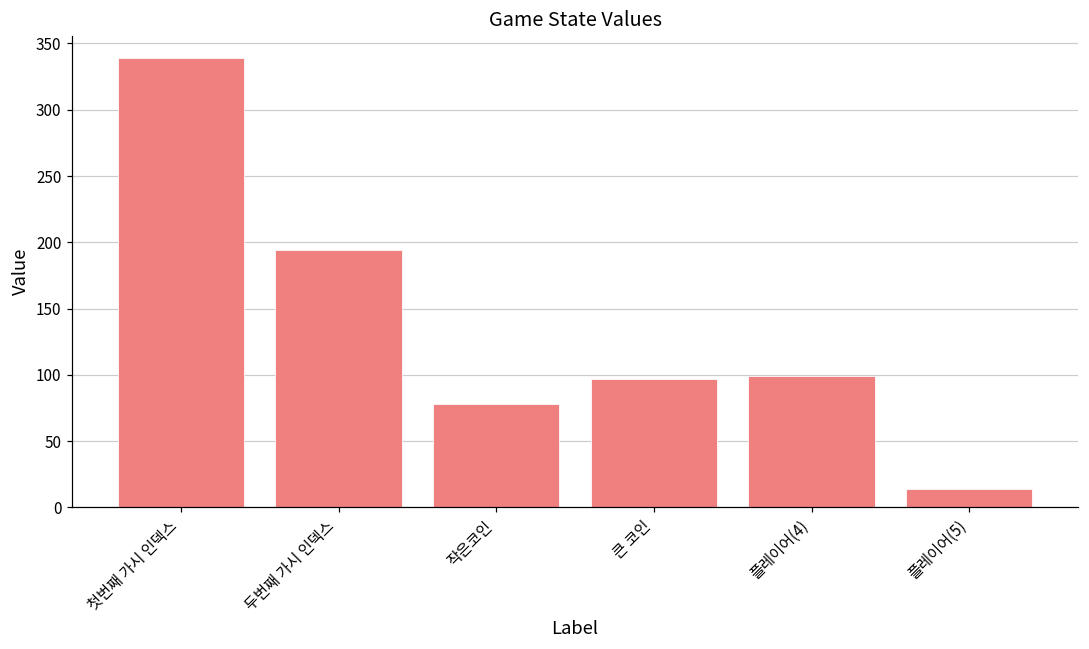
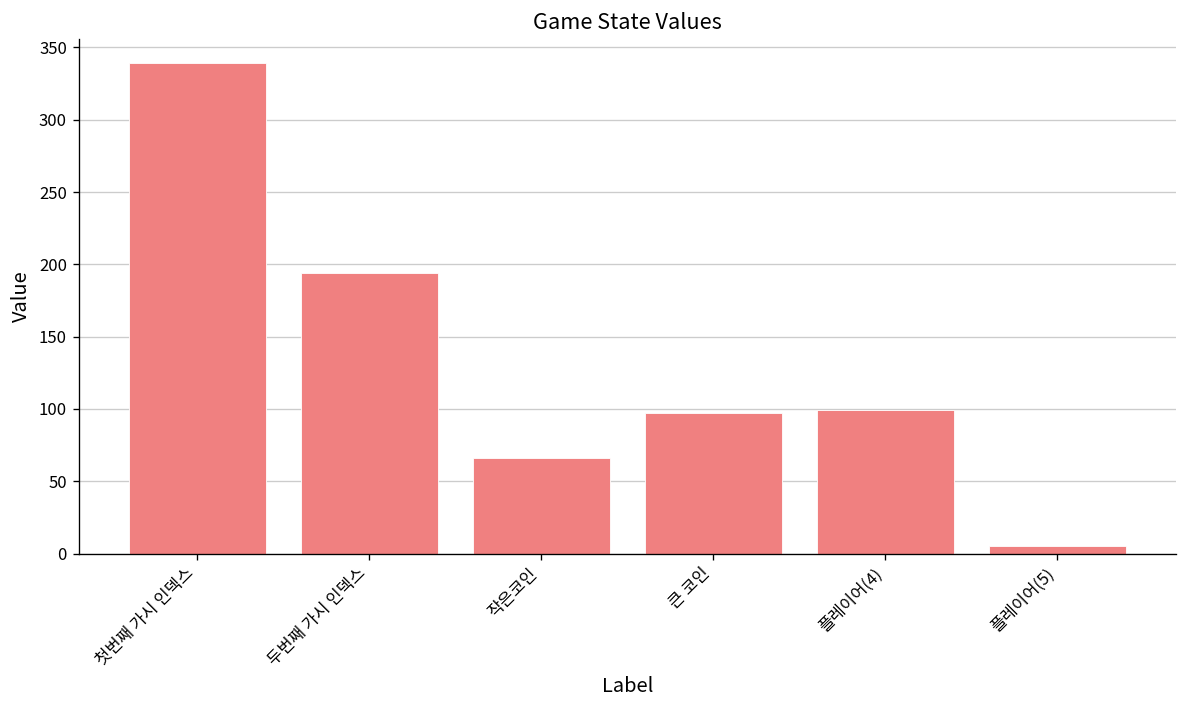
작은코인: 78 -> 66
플레이어(5): 14 -> 5
